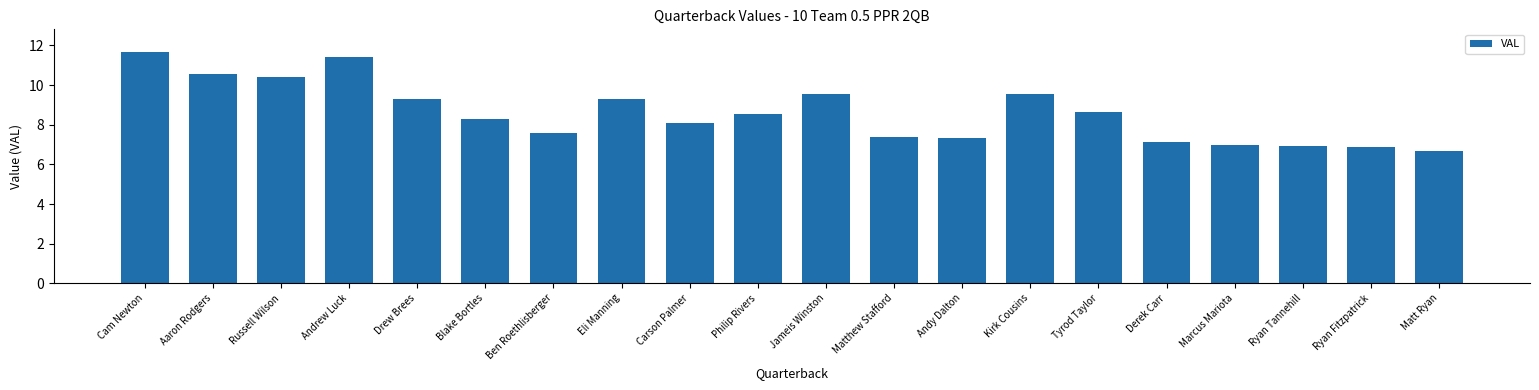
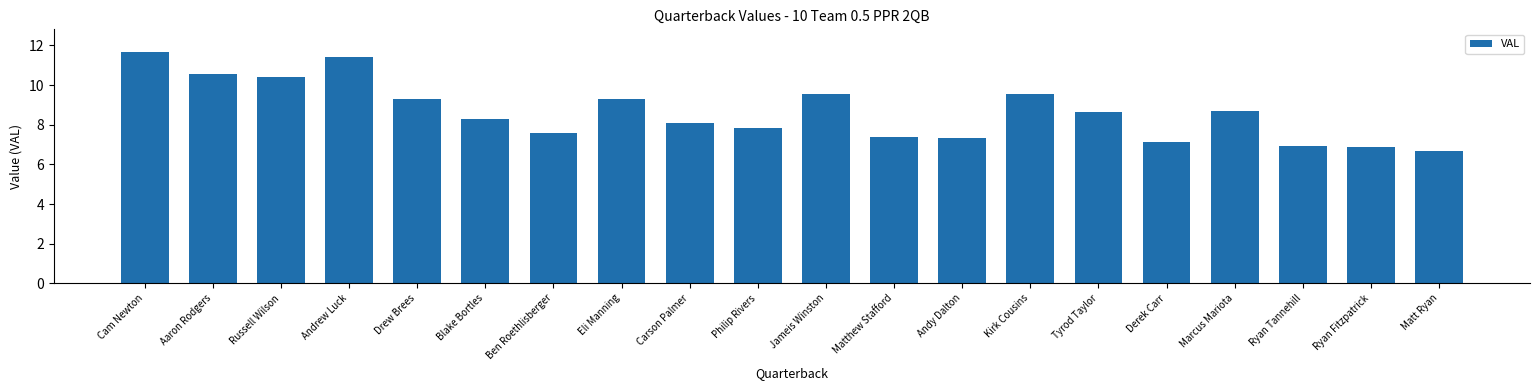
Philip Rivers: 8.5 -> 7.9
Marcus Mariota: 7.0 -> 8.7
